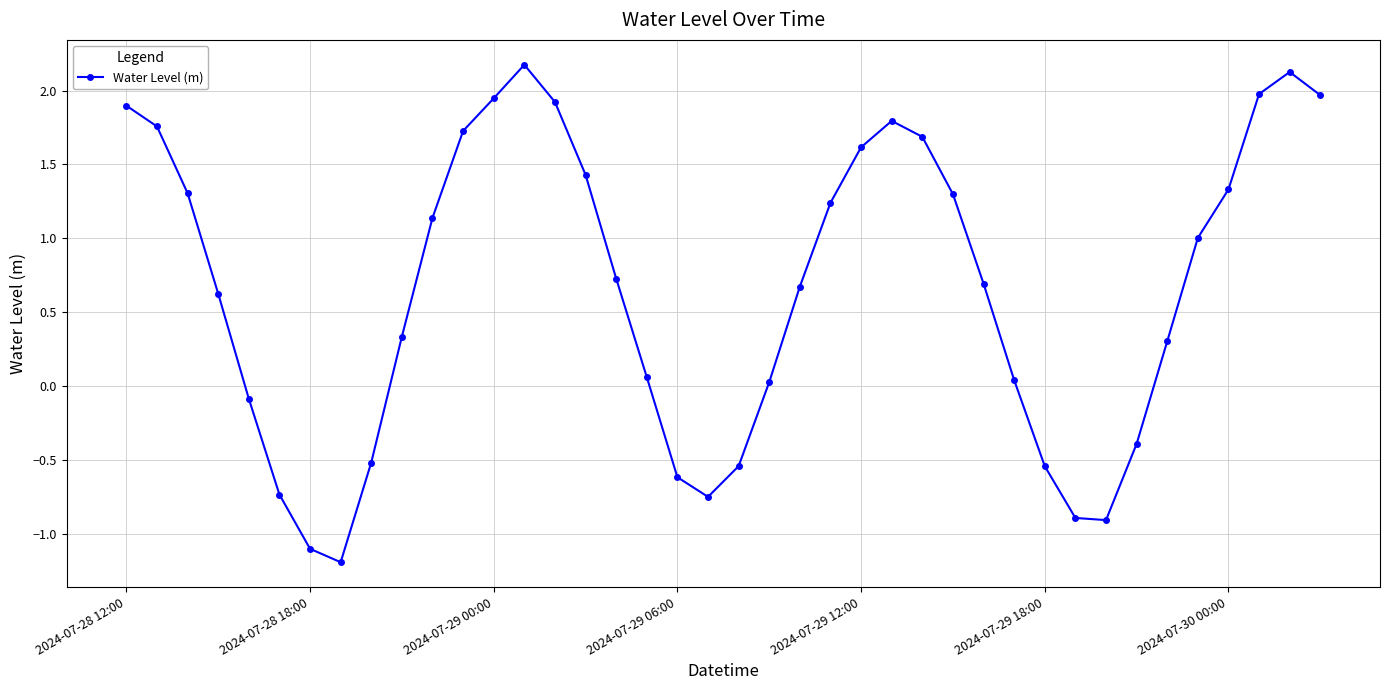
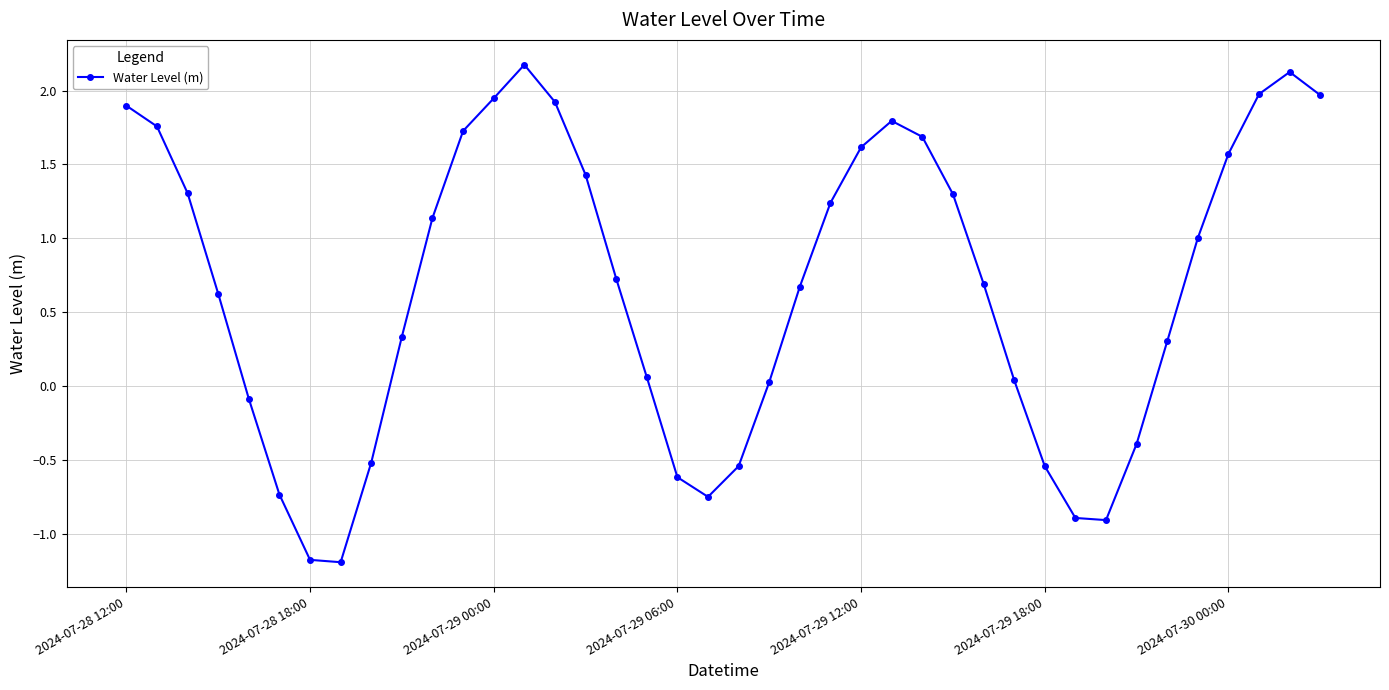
2024-07-28 18:00: -1.10 -> -1.18
2024-07-30 00:00: 1.33 -> 1.57
